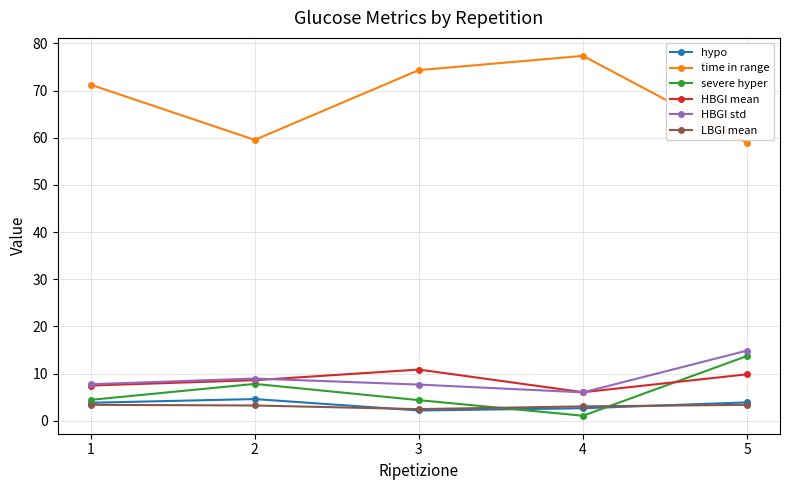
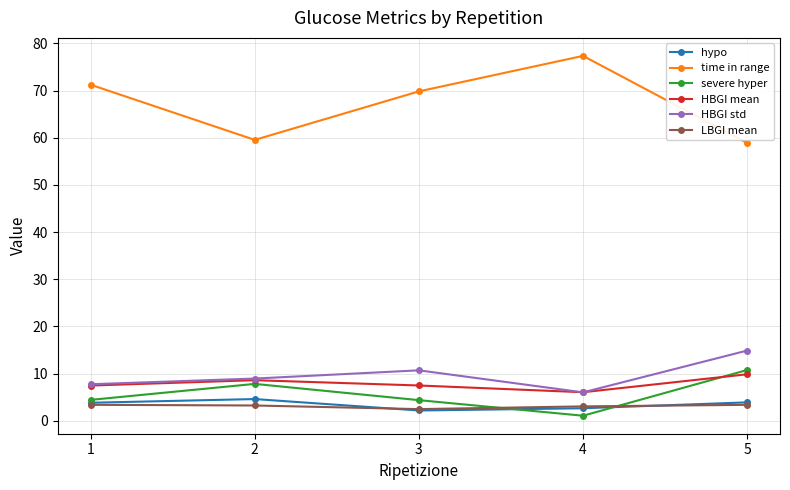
time in range, 3: 74 -> 70
HBGI mean, 3: 11 -> 7
HBGI std, 3: 8 -> 11
severe hyper, 5: 14 -> 11
